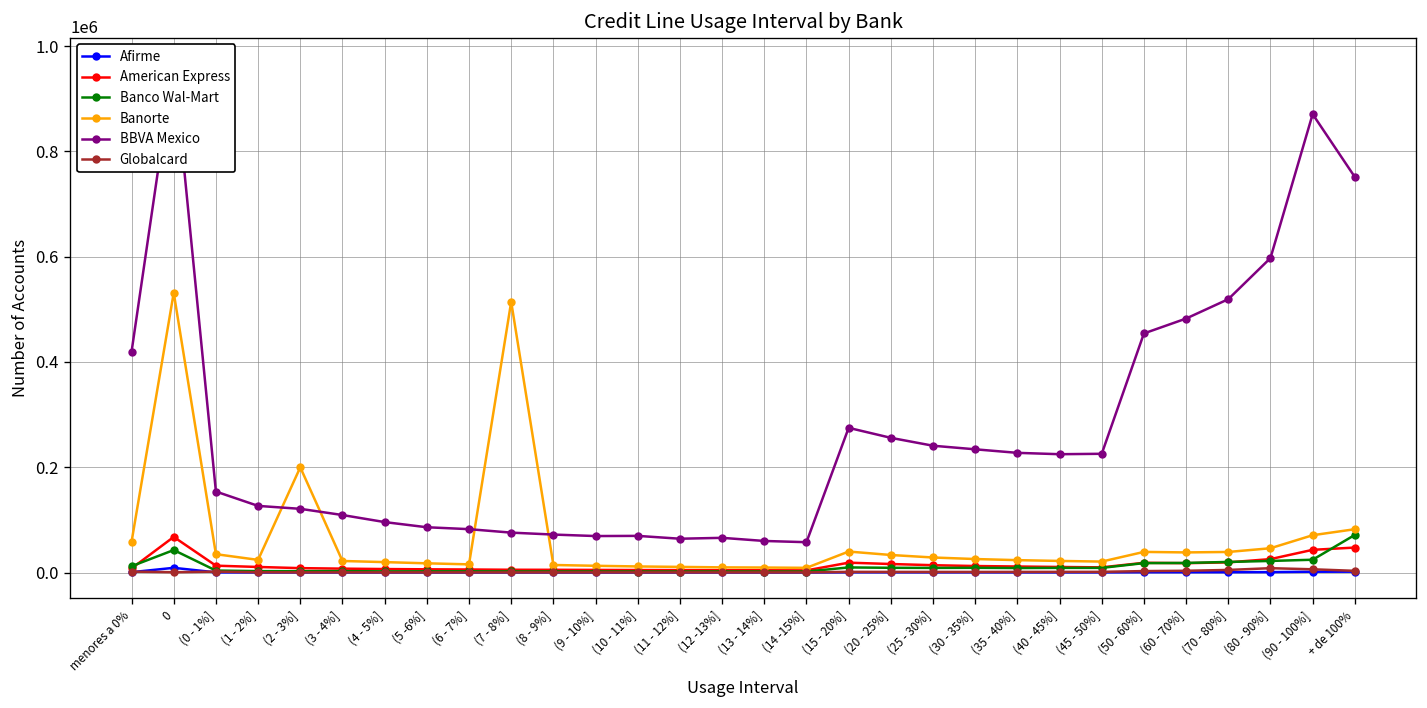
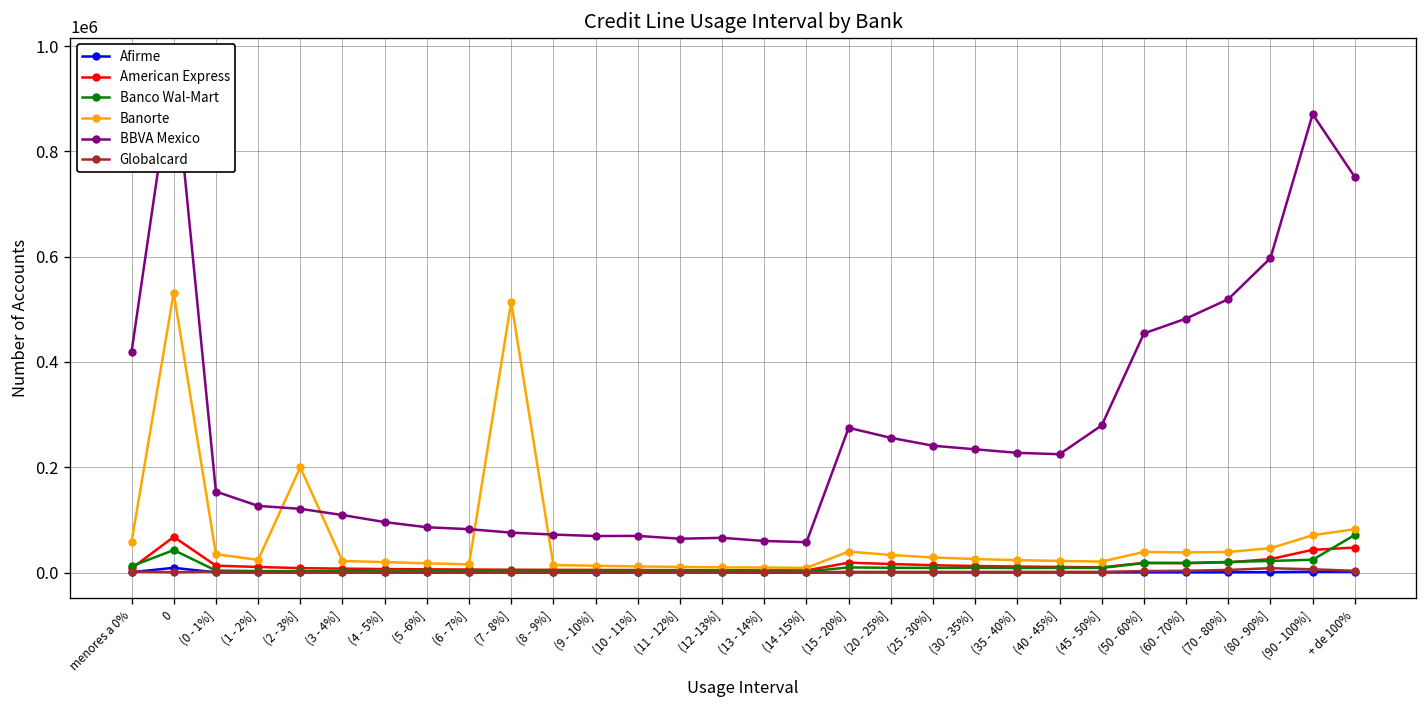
BBVA Mexico, (45 - 50%]: 230000 -> 280000
